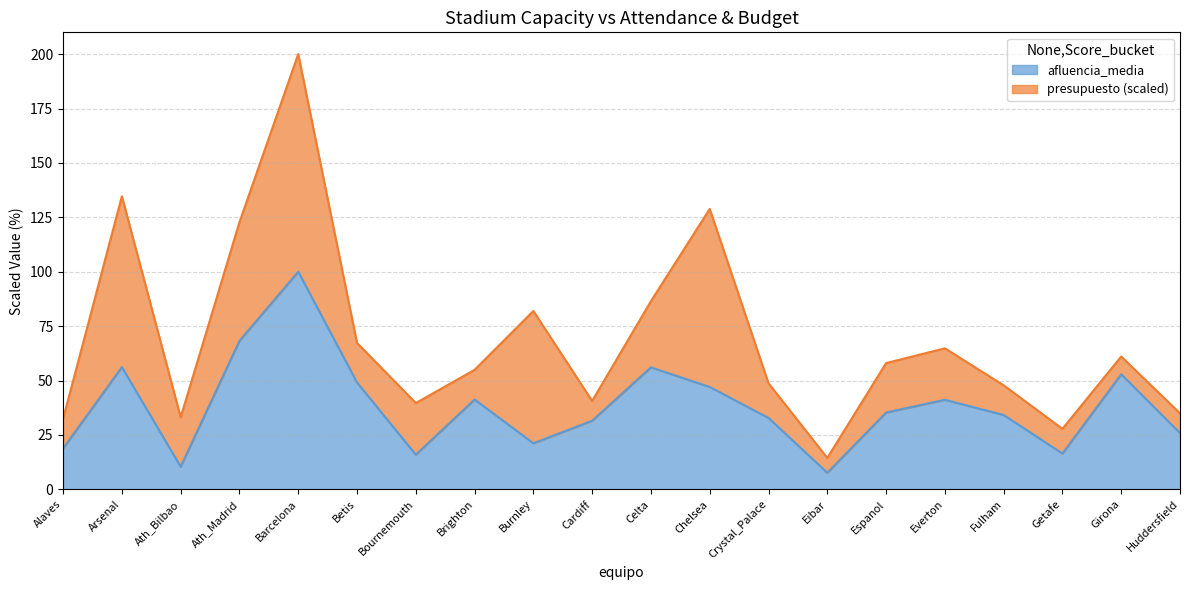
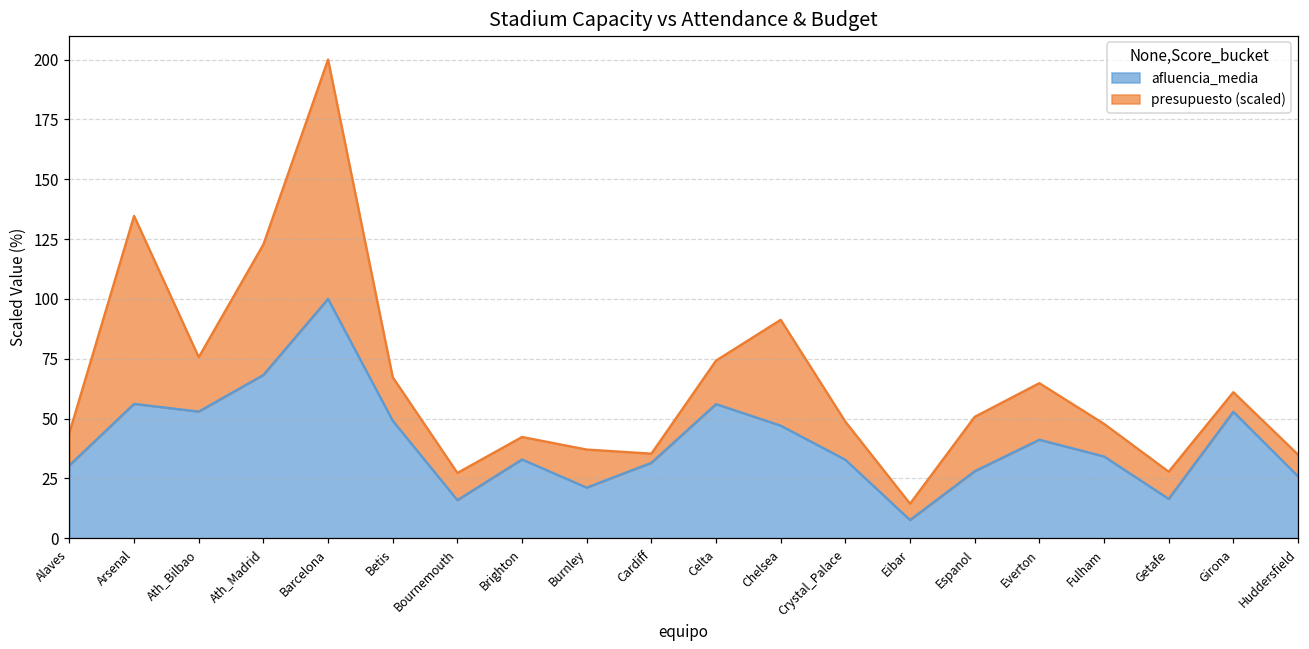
afluencia_media, Alaves: 19 -> 30
afluencia_media, Ath_Bilbao: 10 -> 53
presupuesto (scaled), Bournemouth: 24 -> 11
afluencia_media, Brighton: 41 -> 33
presupuesto (scaled), Brighton: 14 -> 9
presupuesto (scaled), Burnley: 61 -> 16
presupuesto (scaled), Cardiff: 9 -> 4
presupuesto (scaled), Celta: 30 -> 18
presupuesto (scaled), Chelsea: 82 -> 44
afluencia_media, Espanol: 35 -> 28
